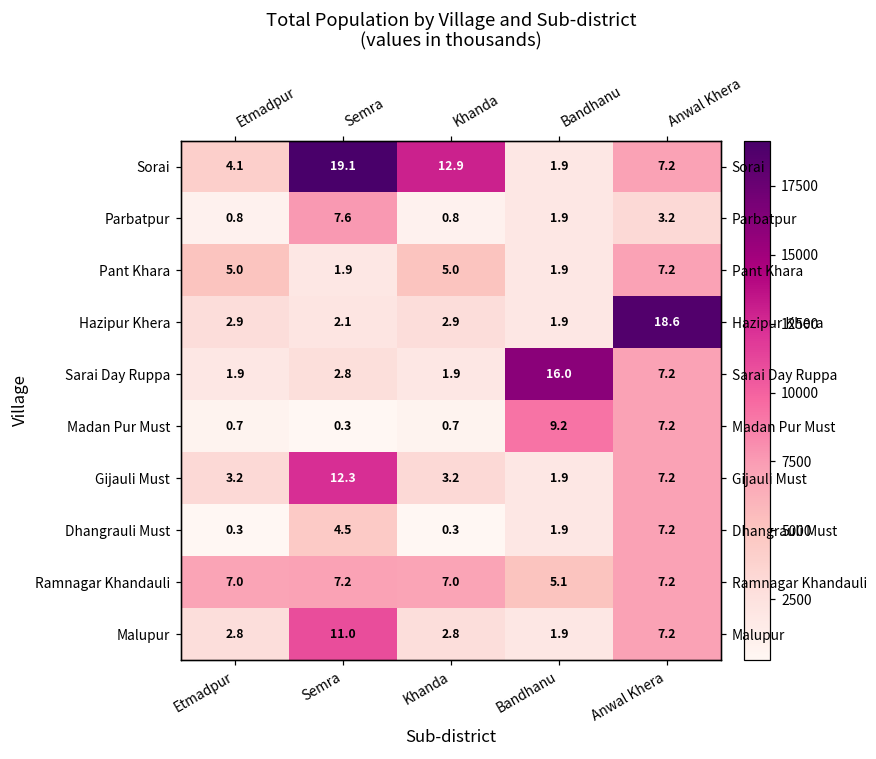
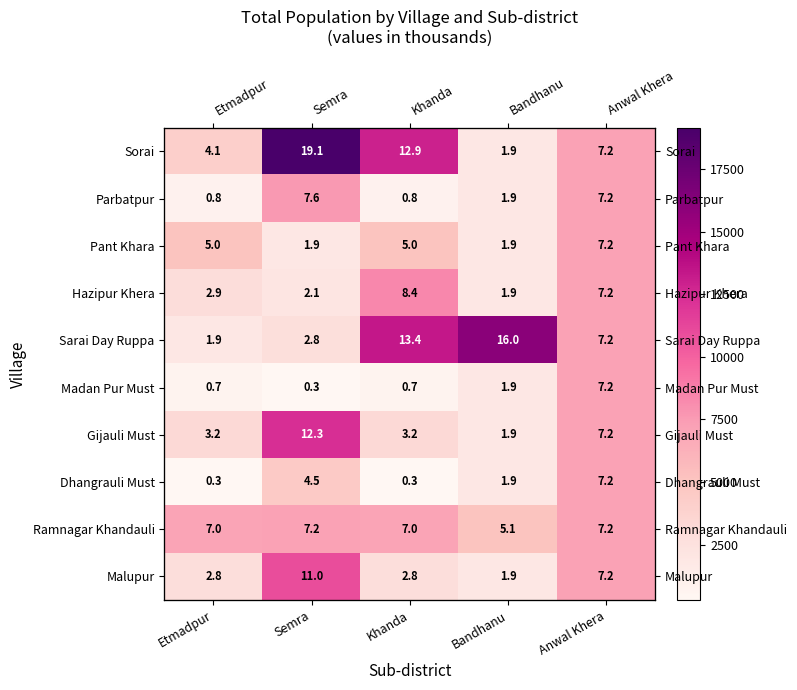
Parbatpur, Anwal Khera: 3.2 -> 7.2
Hazipur Khera, Khanda: 2.9 -> 8.4
Hazipur Khera, Anwal Khera: 18.6 -> 7.2
Sarai Day Ruppa, Khanda: 1.9 -> 13.4
Madan Pur Must, Bandhanu: 9.2 -> 1.9
